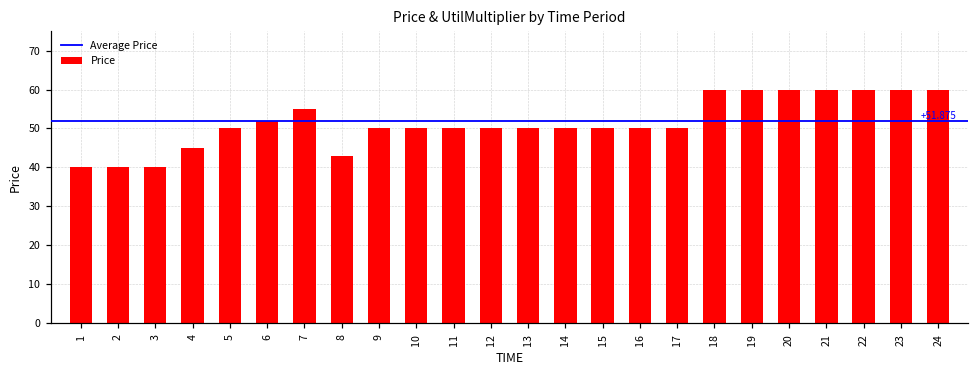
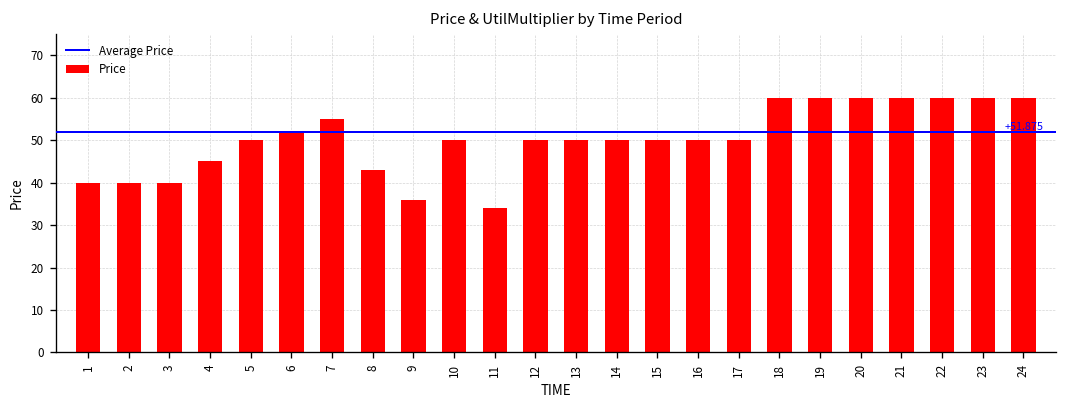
9: 50 -> 36
11: 50 -> 34
